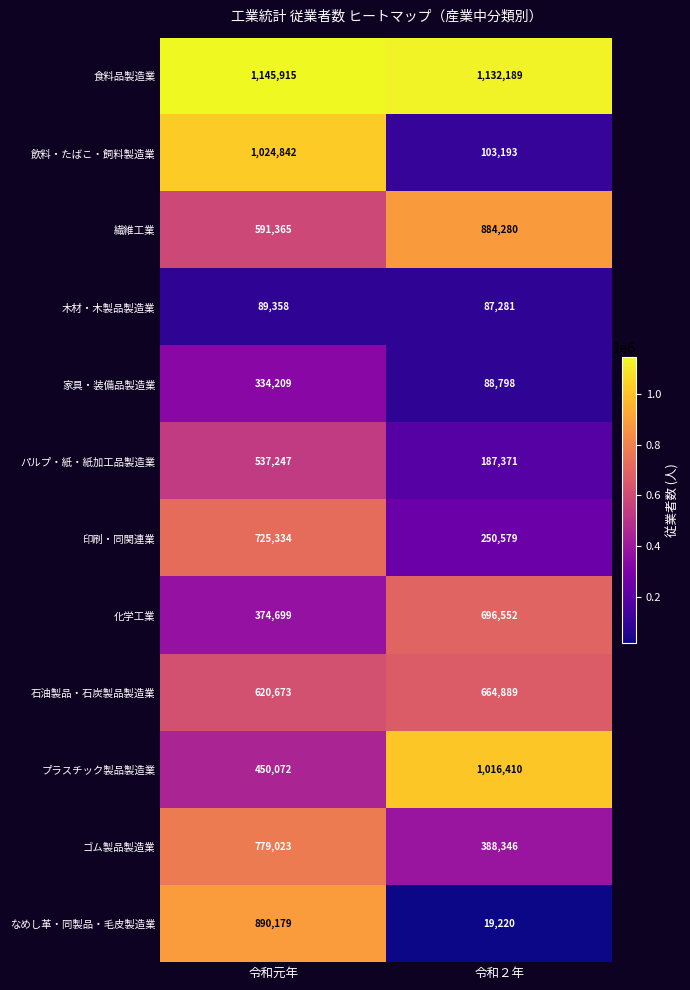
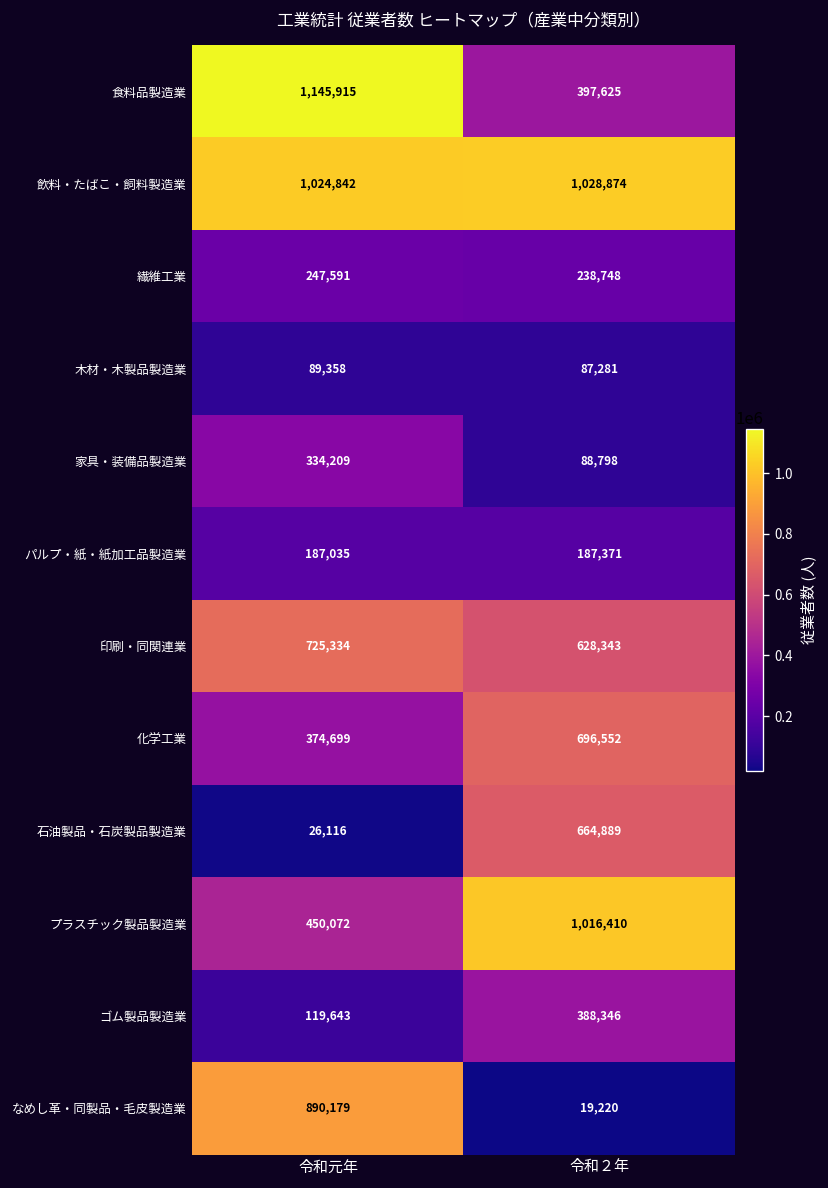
食料品製造業, 令和２年: 1,132,189 -> 397,625
飲料・たばこ・飼料製造業, 令和２年: 103,193 -> 1,028,874
繊維工業, 令和元年: 591,365 -> 247,591
繊維工業, 令和２年: 884,280 -> 238,748
パルプ・紙・紙加工品製造業, 令和元年: 537,247 -> 187,035
印刷・同関連業, 令和２年: 250,579 -> 628,343
石油製品・石炭製品製造業, 令和元年: 620,673 -> 26,116
ゴム製品製造業, 令和元年: 779,023 -> 119,643
